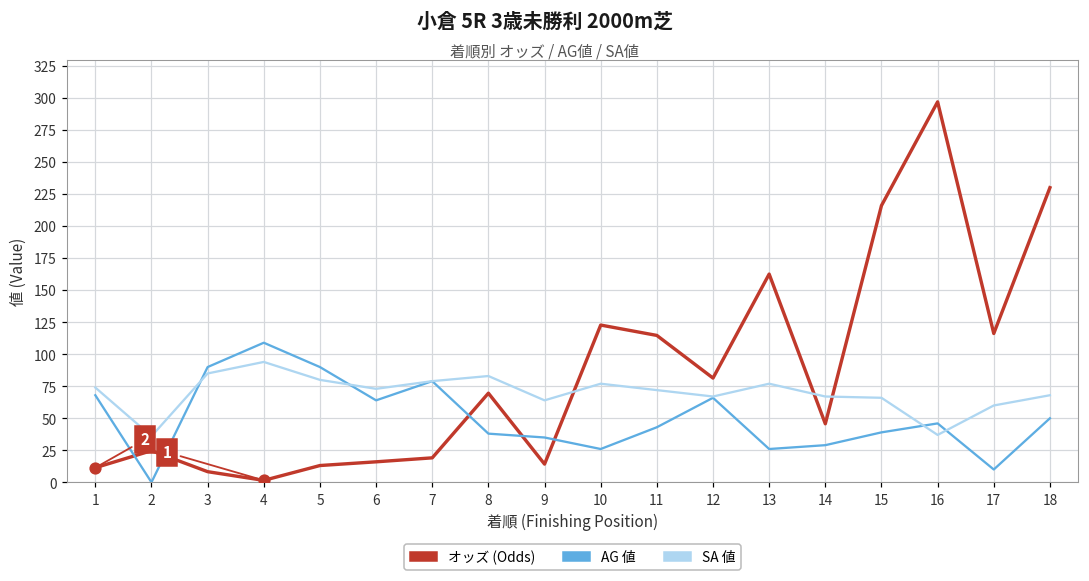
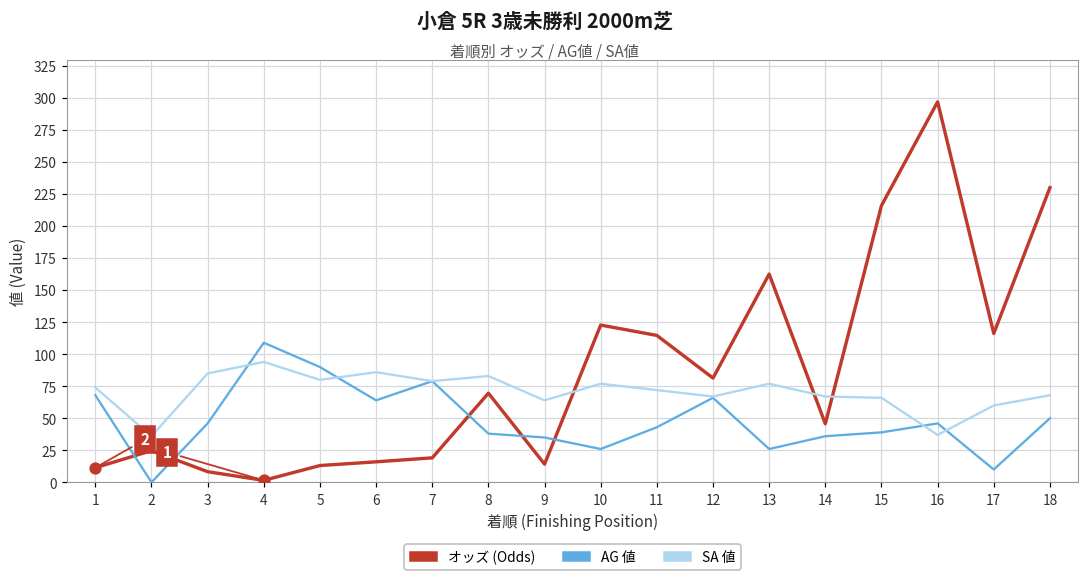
AG 値, 3: 90 -> 46
SA 値, 6: 73 -> 86
AG 値, 14: 29 -> 36
